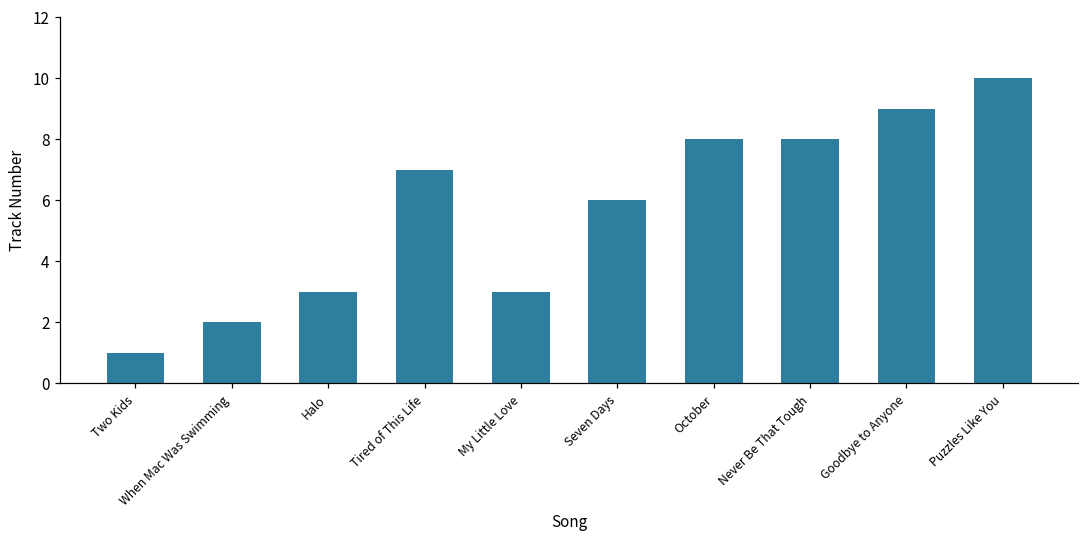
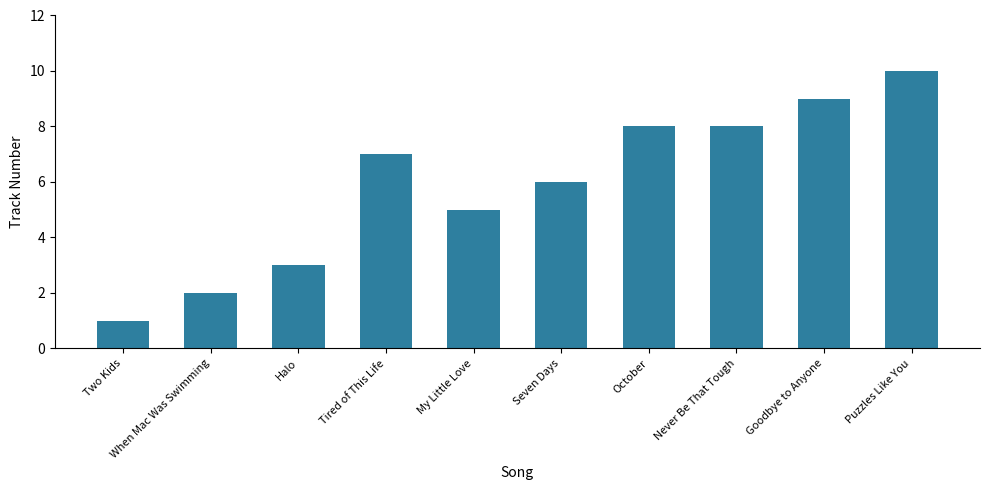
My Little Love: 3 -> 5
